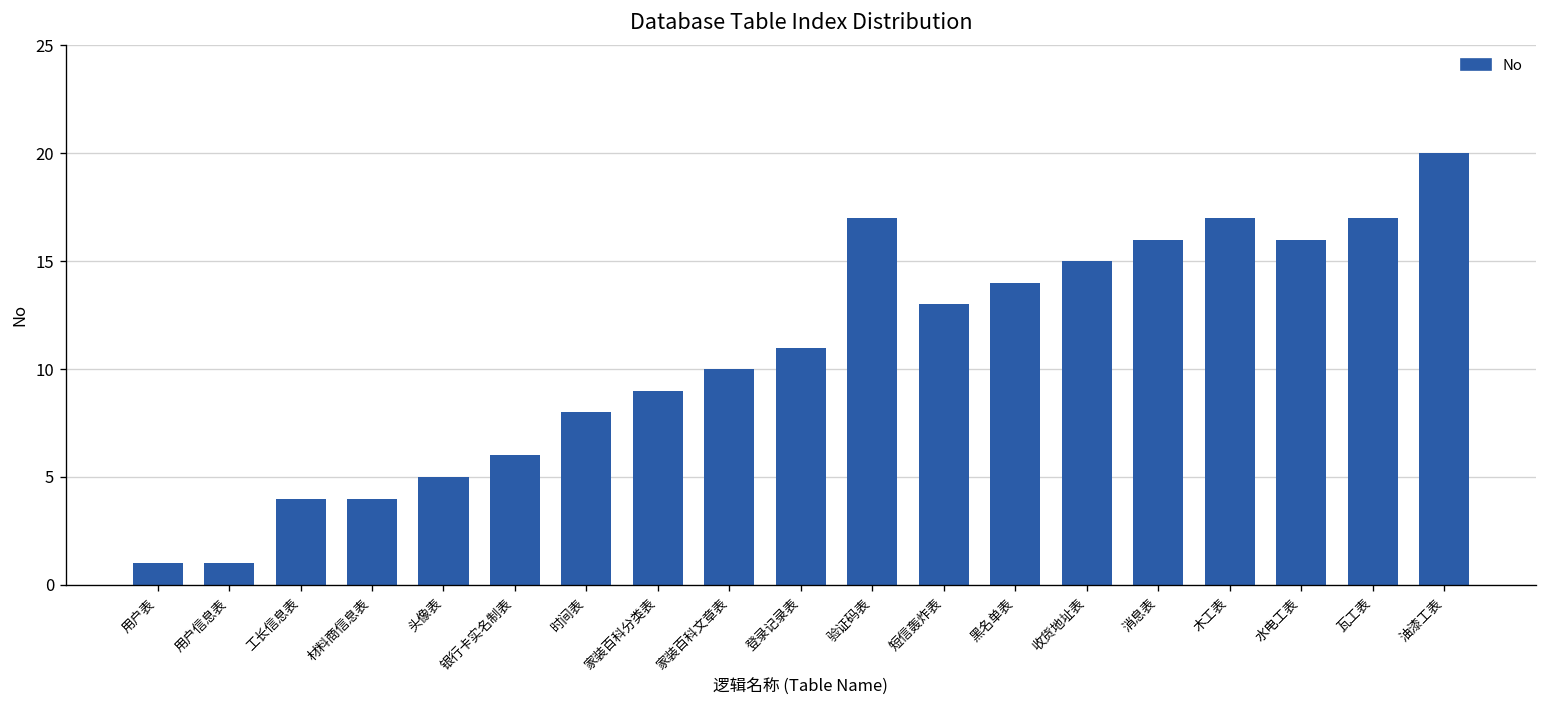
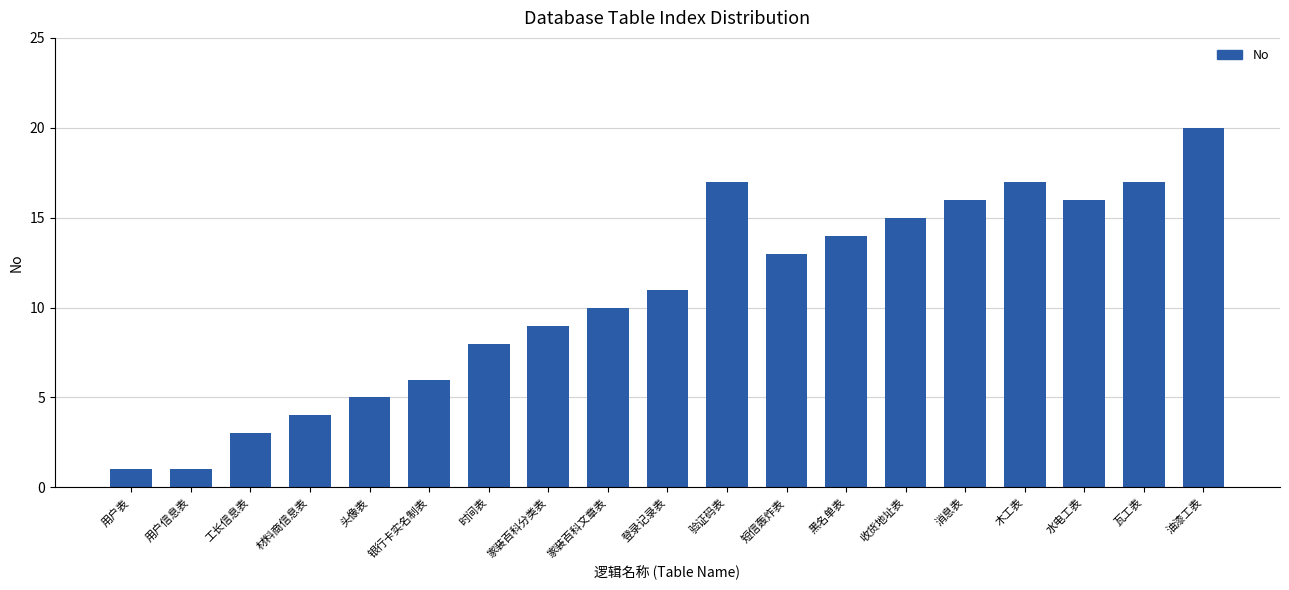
工长信息表: 4 -> 3
